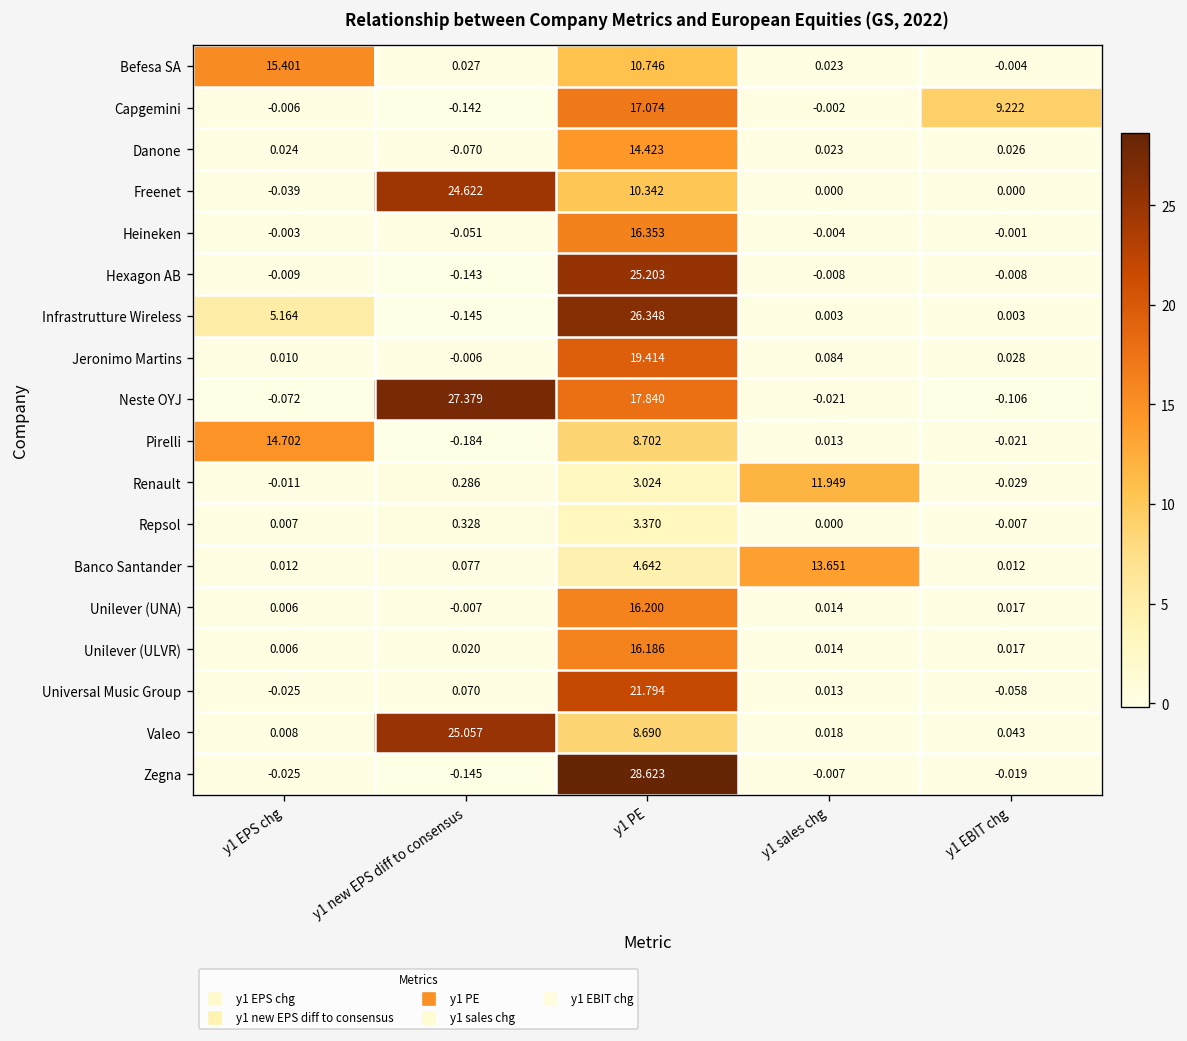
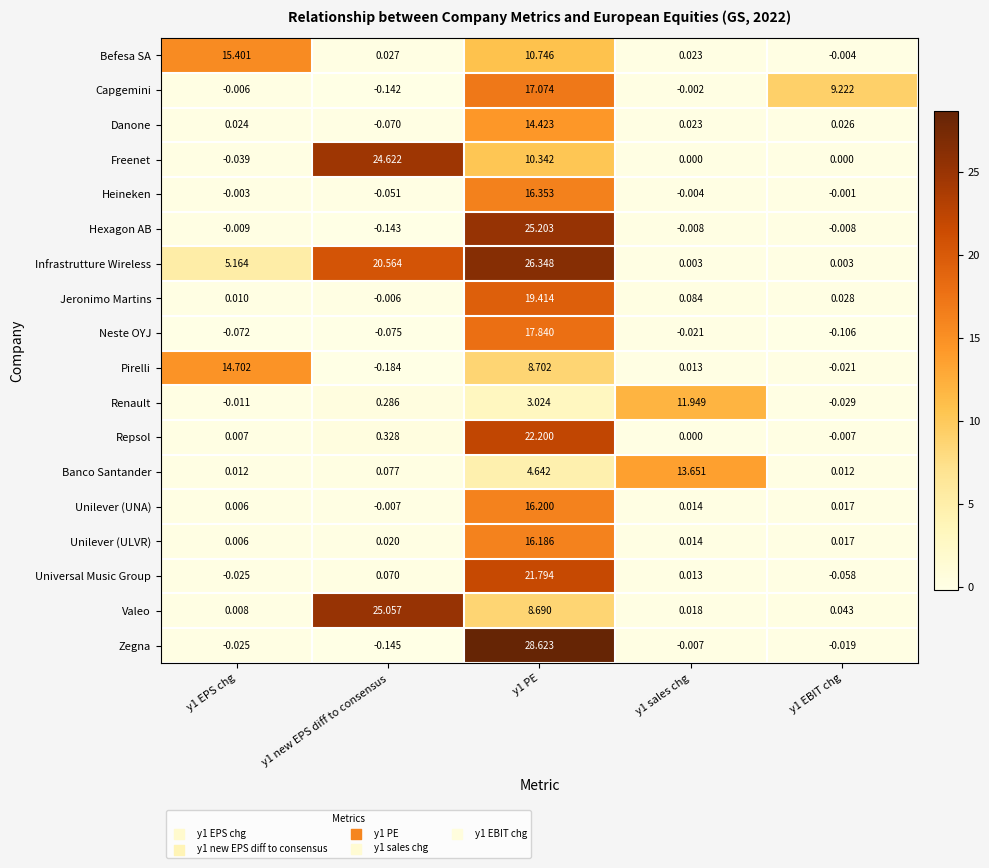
Infrastrutture Wireless, y1 new EPS diff to consensus: -0.145 -> 20.564
Neste OYJ, y1 new EPS diff to consensus: 27.379 -> -0.075
Repsol, y1 PE: 3.370 -> 22.200
